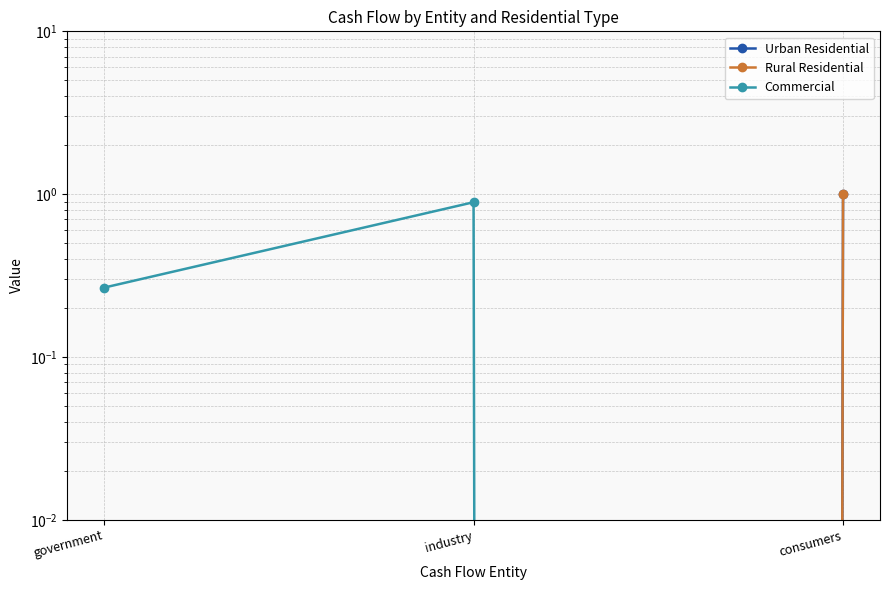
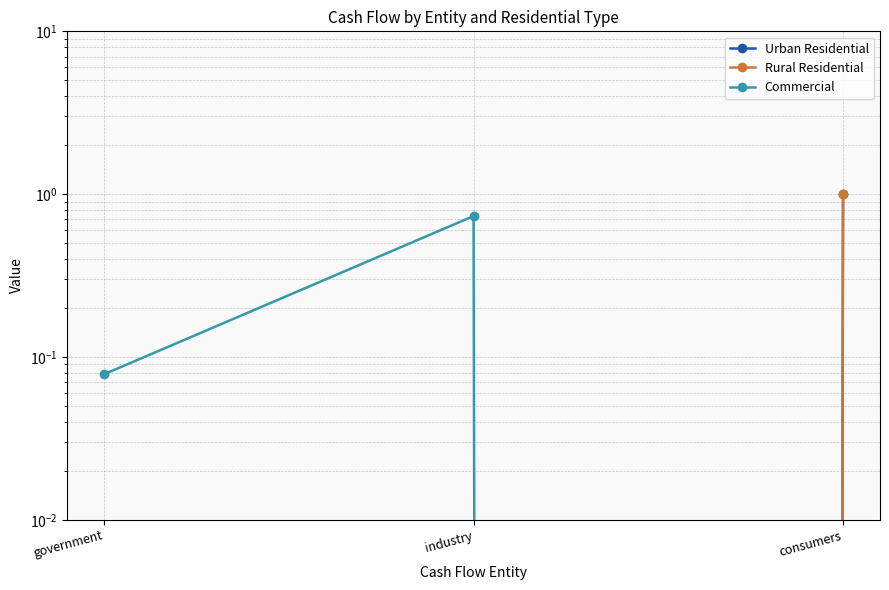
Commercial, government: 0.27 -> 0.08
Commercial, industry: 0.9 -> 0.7
